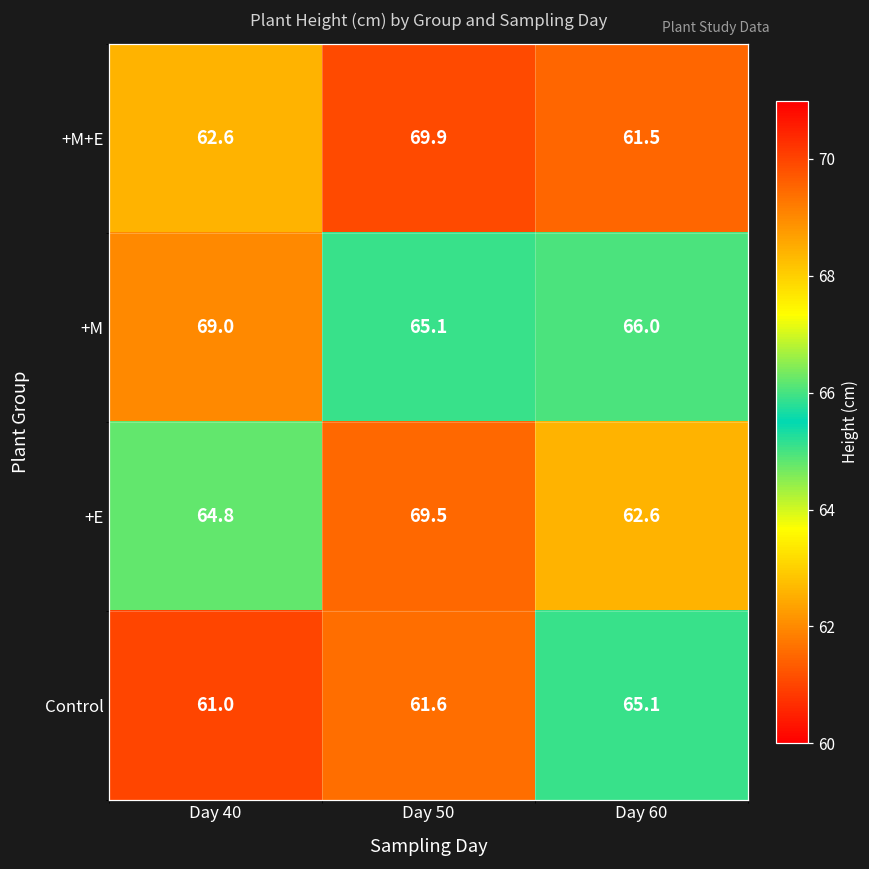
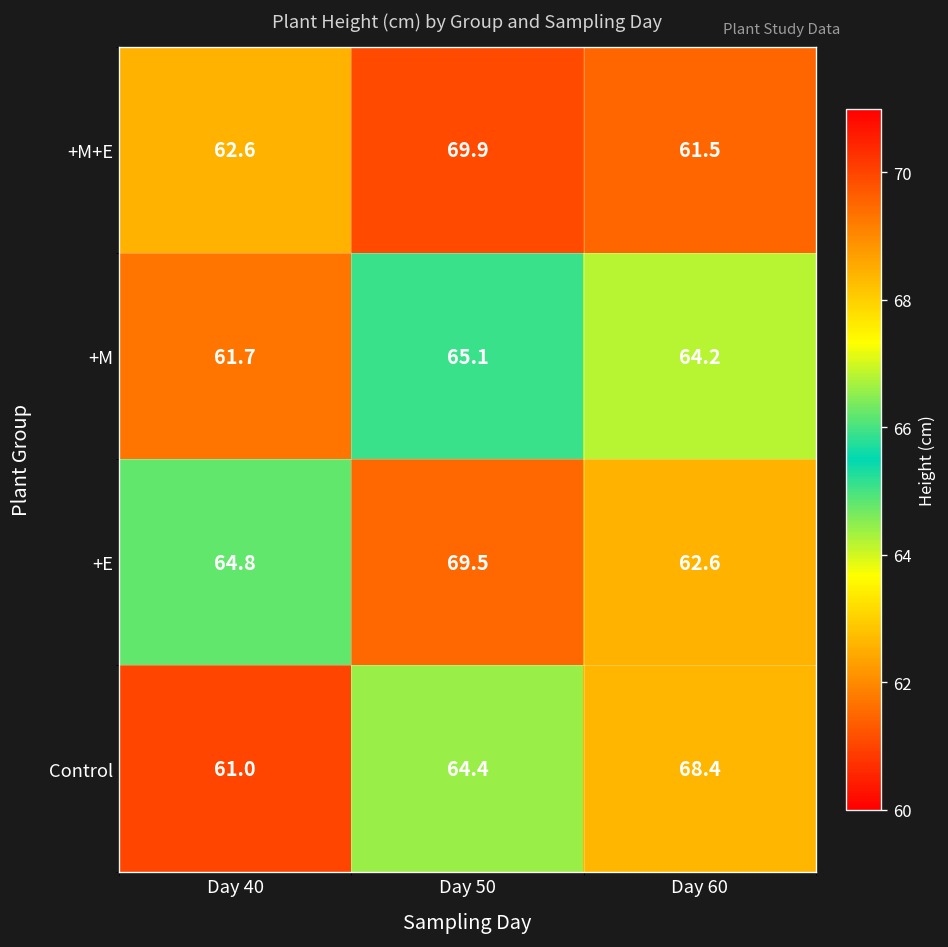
+M, Day 40: 69.0 -> 61.7
+M, Day 60: 66.0 -> 64.2
Control, Day 50: 61.6 -> 64.4
Control, Day 60: 65.1 -> 68.4
